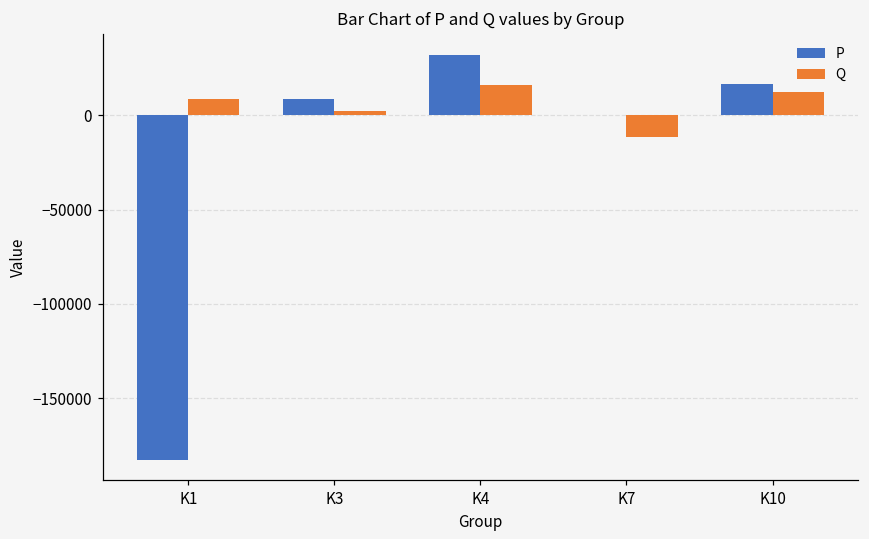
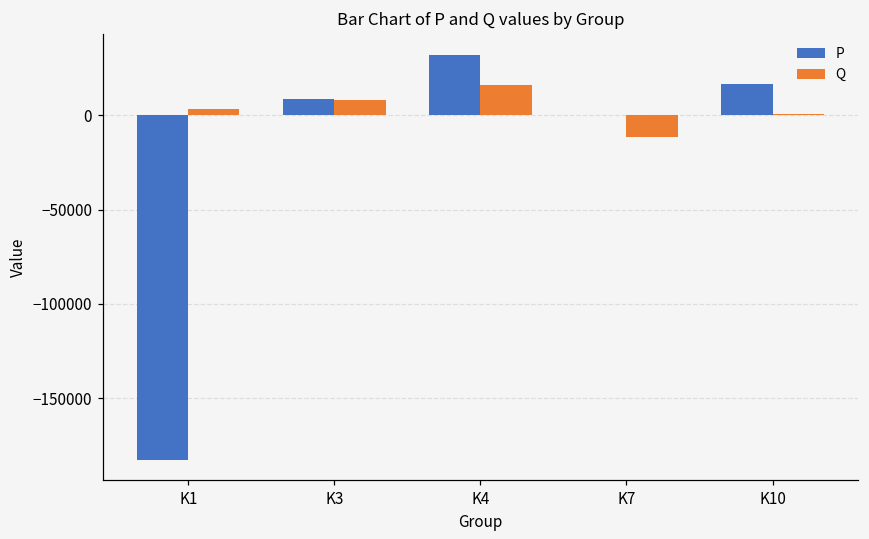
Q, K1: 9000 -> 3000
Q, K3: 2000 -> 8000
Q, K10: 12000 -> 1000
